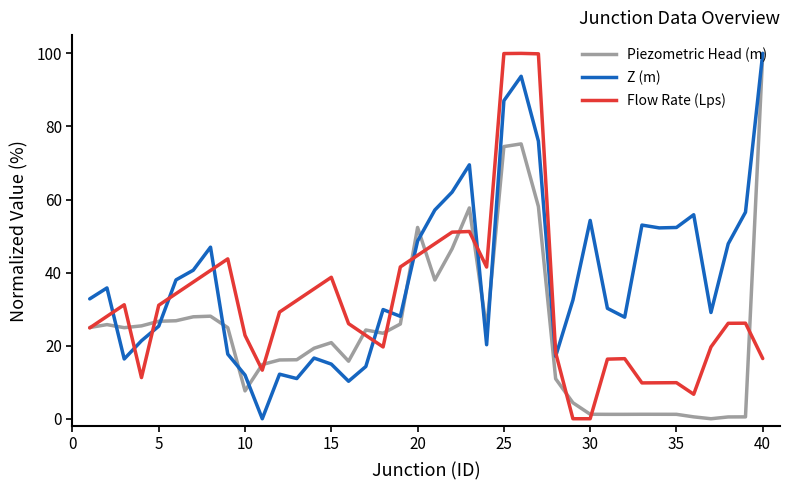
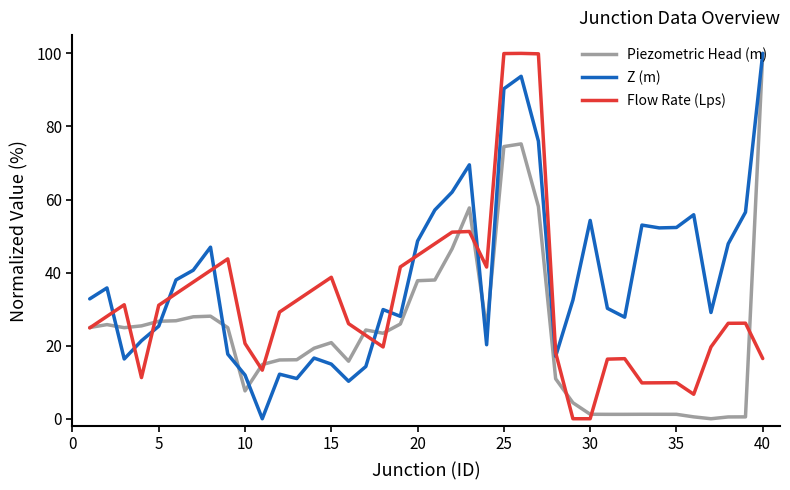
Flow Rate (Lps), 10: 23 -> 21
Piezometric Head (m), 20: 52 -> 38
Z (m), 25: 87 -> 90
